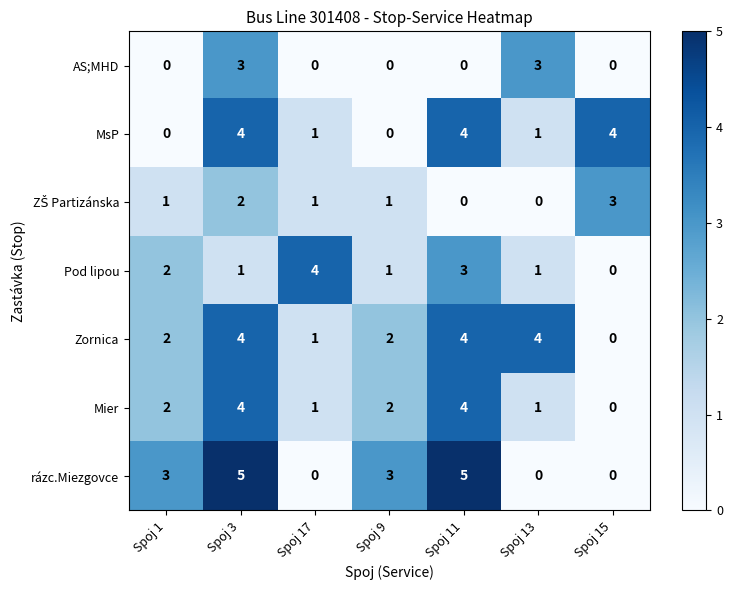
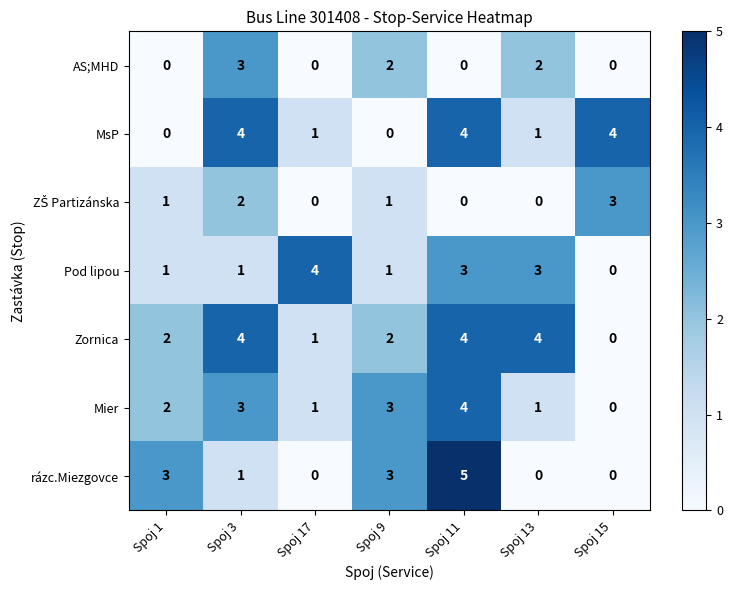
AS;MHD, Spoj 9: 0 -> 2
AS;MHD, Spoj 13: 3 -> 2
ZŠ Partizánska, Spoj 17: 1 -> 0
Pod lipou, Spoj 1: 2 -> 1
Pod lipou, Spoj 13: 1 -> 3
Mier, Spoj 3: 4 -> 3
Mier, Spoj 9: 2 -> 3
rázc.Miezgovce, Spoj 3: 5 -> 1
